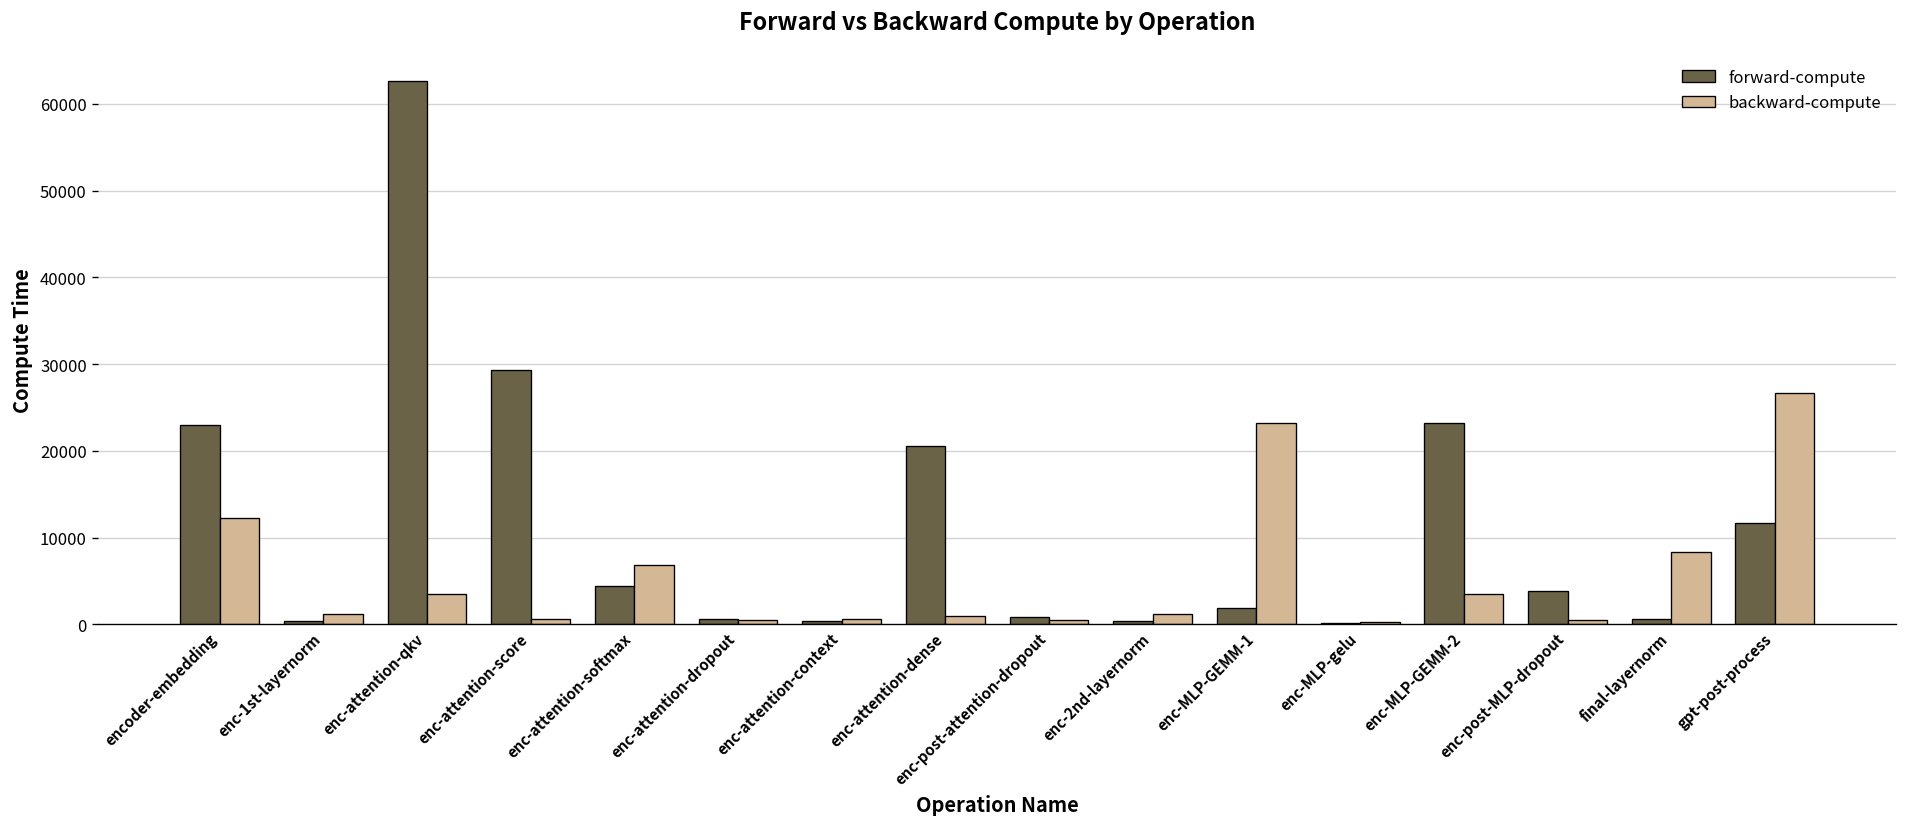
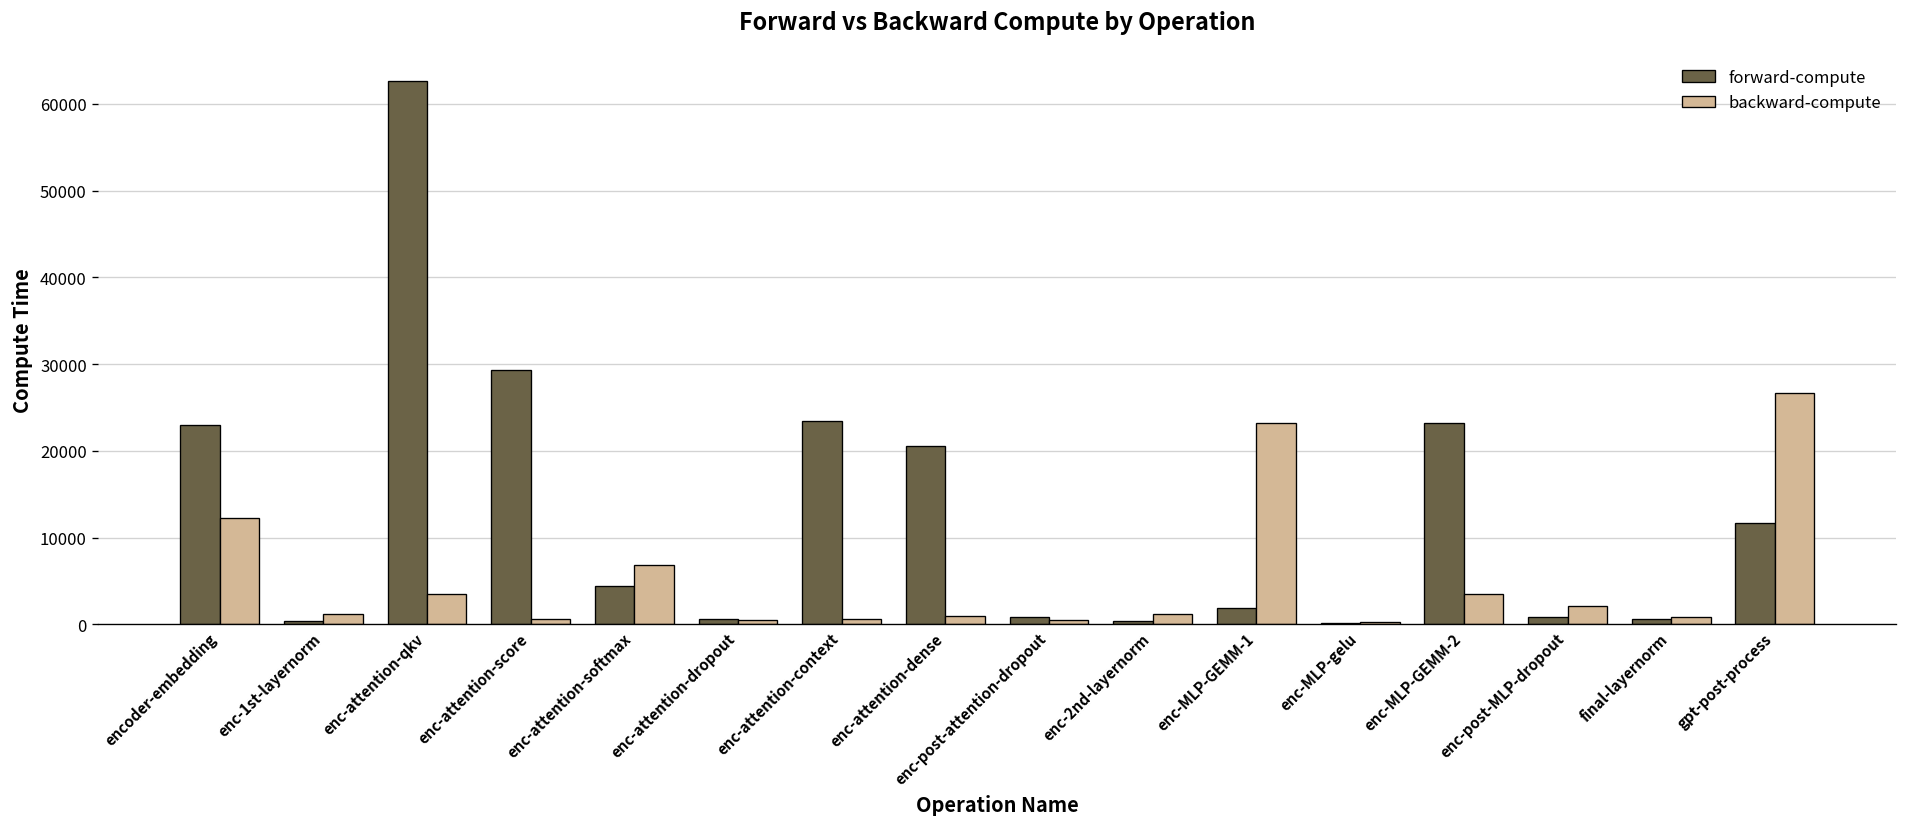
forward-compute, enc-attention-context: 0 -> 23000
forward-compute, enc-post-MLP-dropout: 4000 -> 1000
backward-compute, enc-post-MLP-dropout: 0 -> 2000
backward-compute, final-layernorm: 8000 -> 1000
